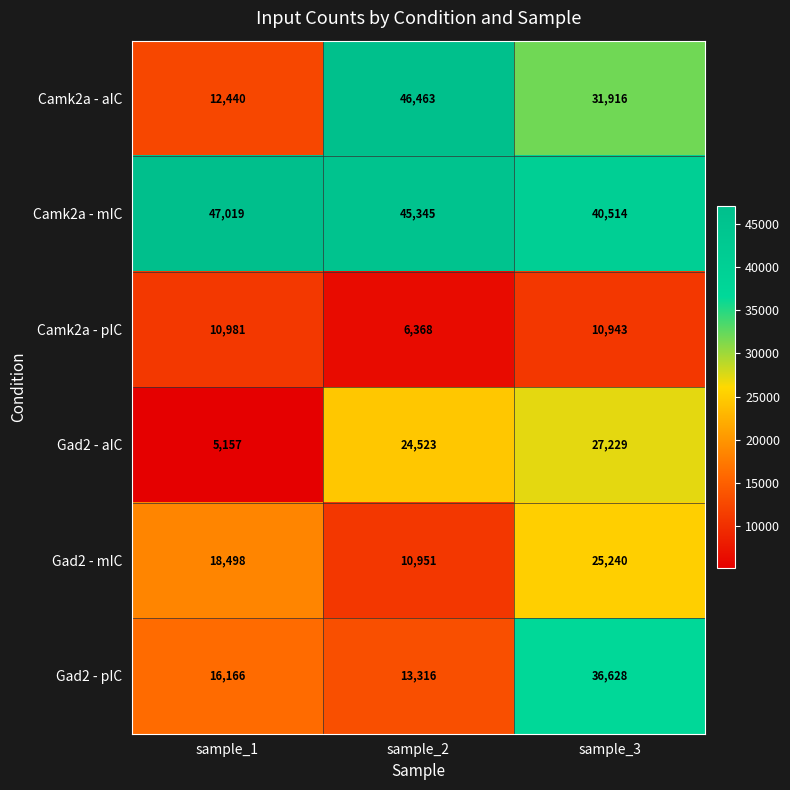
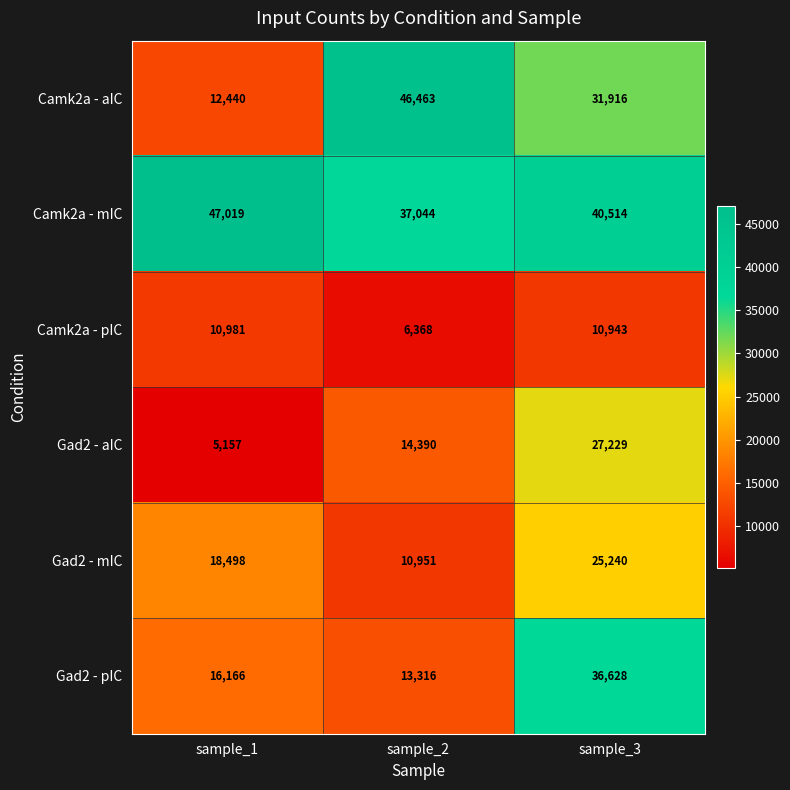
Camk2a - mIC, sample_2: 45,345 -> 37,044
Gad2 - aIC, sample_2: 24,523 -> 14,390
